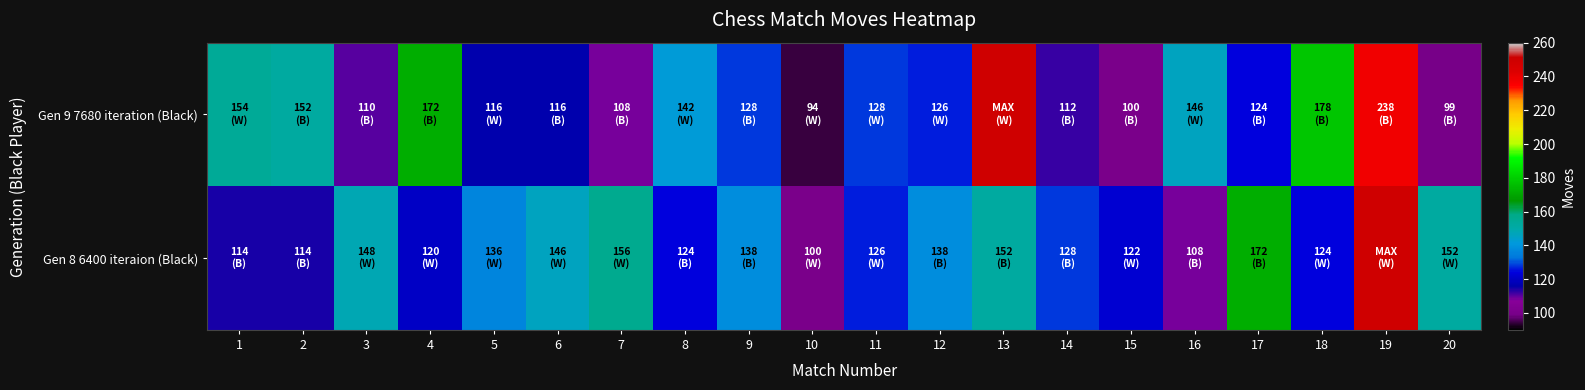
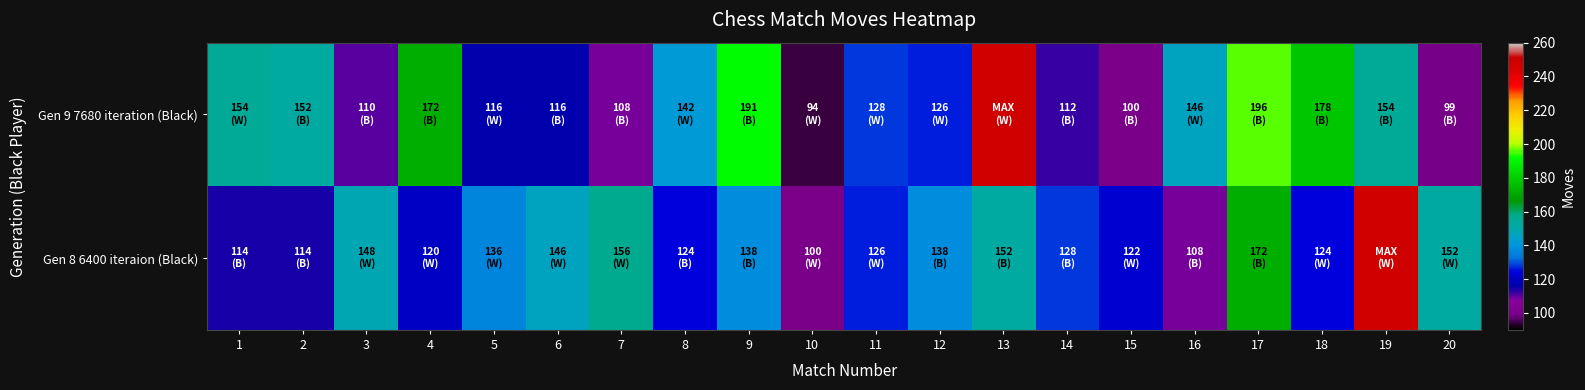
Gen 9 7680 iteration (Black), 9: 128 -> 191
Gen 9 7680 iteration (Black), 17: 124 -> 196
Gen 9 7680 iteration (Black), 19: 238 -> 154
